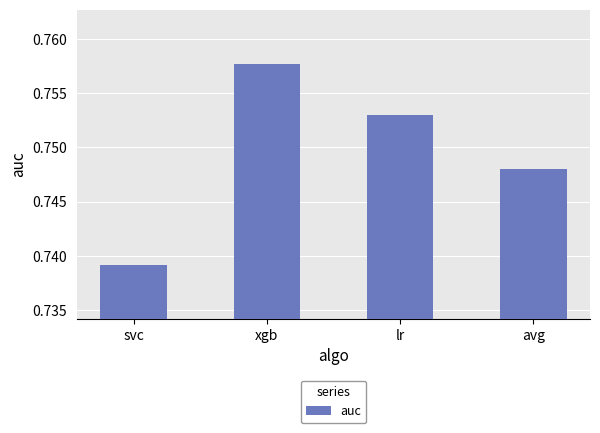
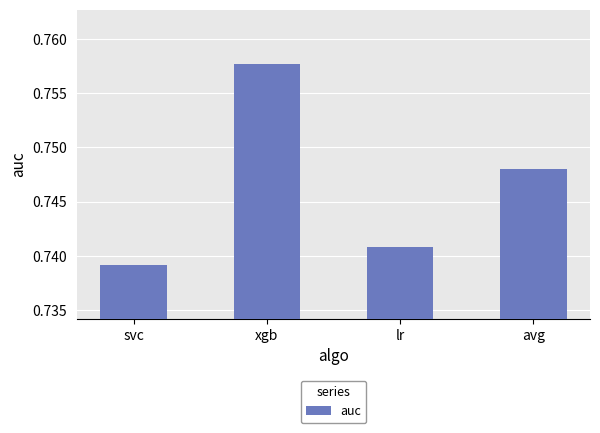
lr: 0.7530 -> 0.7408
